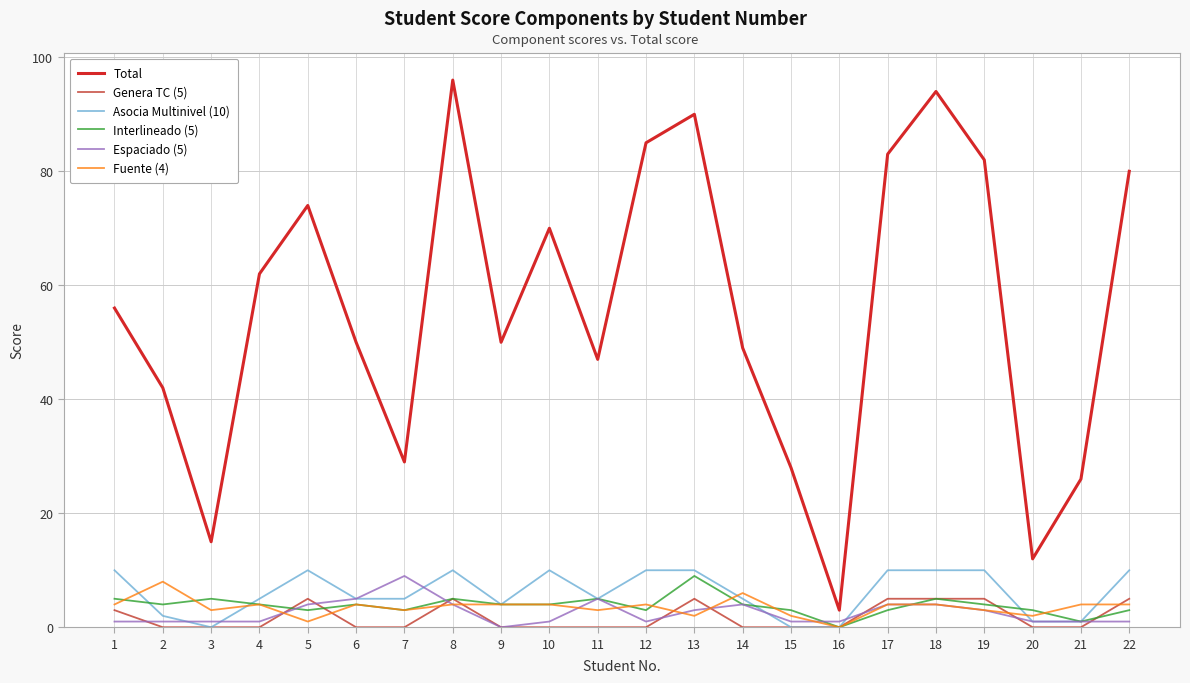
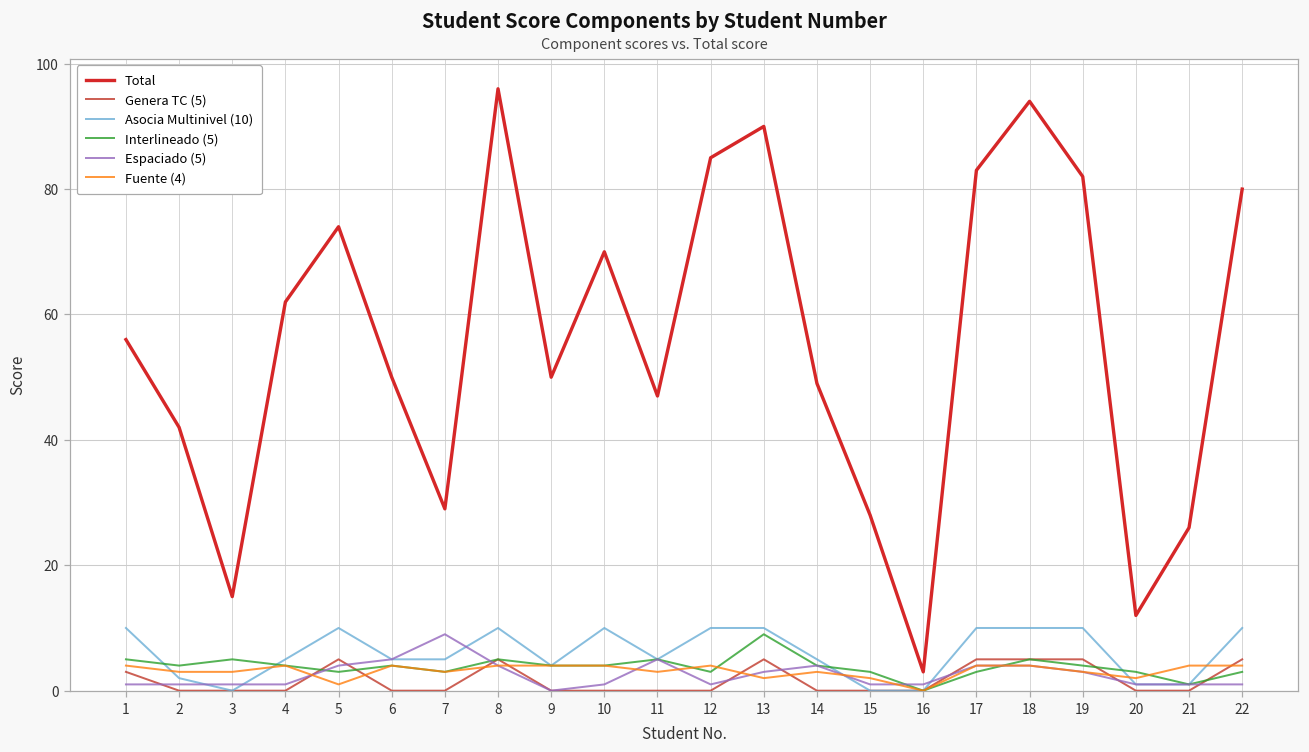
Fuente (4), 2: 8 -> 3
Fuente (4), 14: 6 -> 3
